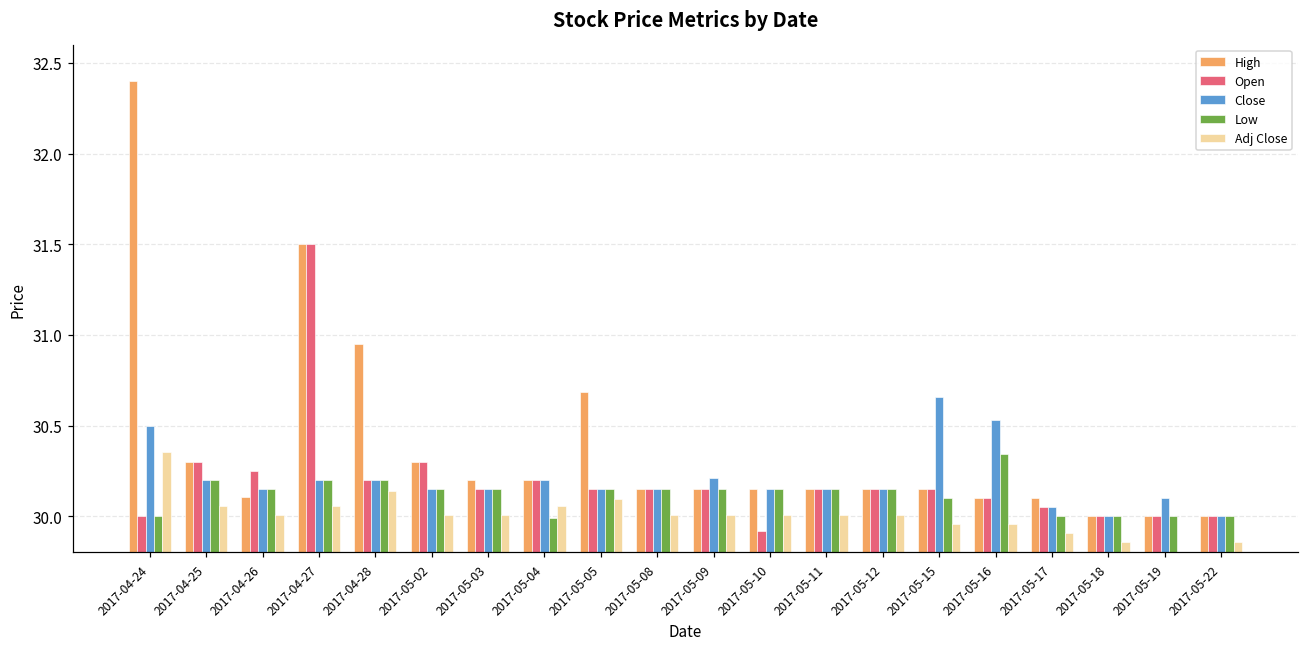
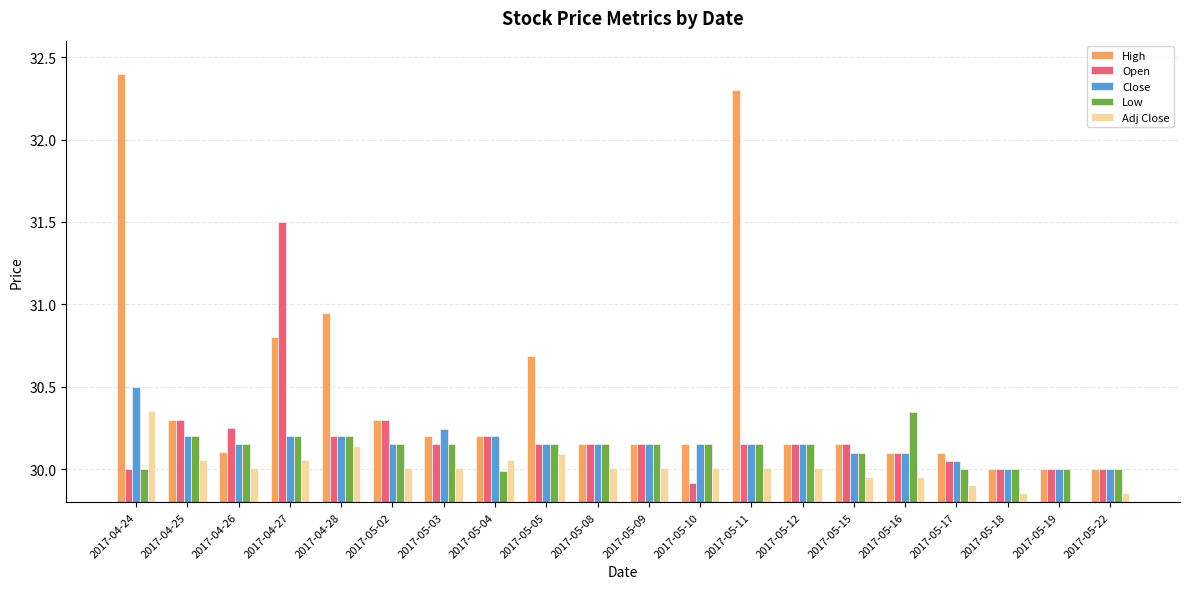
High, 2017-04-27: 31.5 -> 30.8
Close, 2017-05-03: 30.15 -> 30.24
Close, 2017-05-09: 30.21 -> 30.15
High, 2017-05-11: 30.15 -> 32.30
Close, 2017-05-15: 30.66 -> 30.10
Close, 2017-05-16: 30.53 -> 30.10
Close, 2017-05-19: 30.1 -> 30.0
